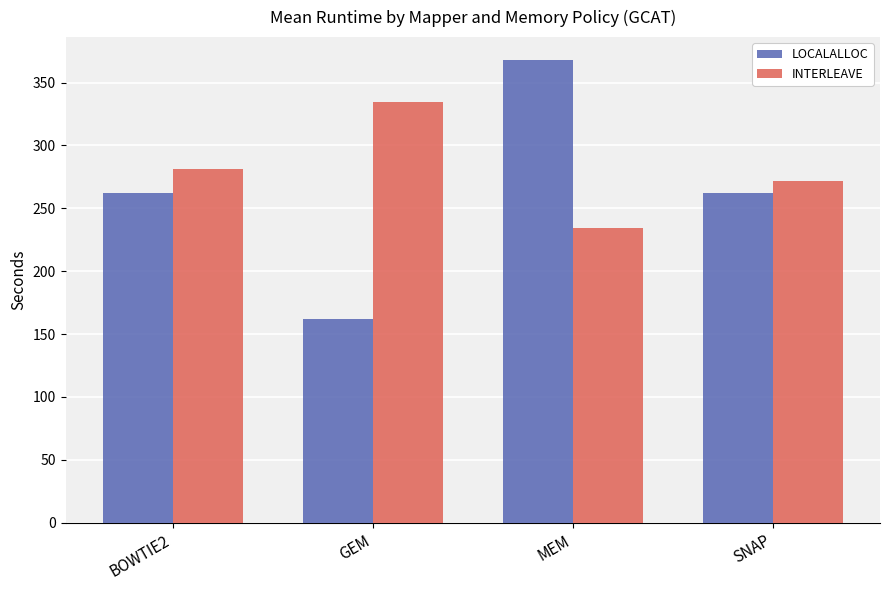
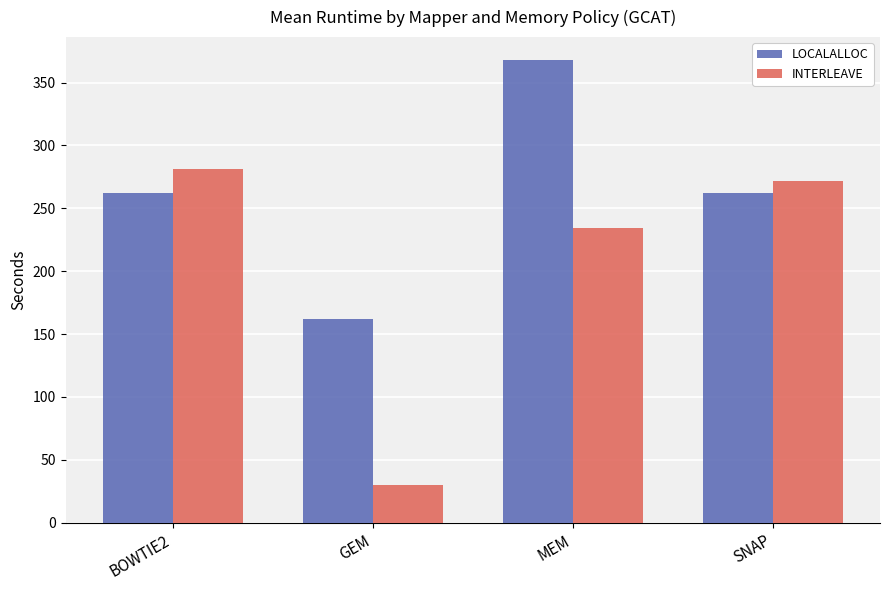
INTERLEAVE, GEM: 335 -> 30
